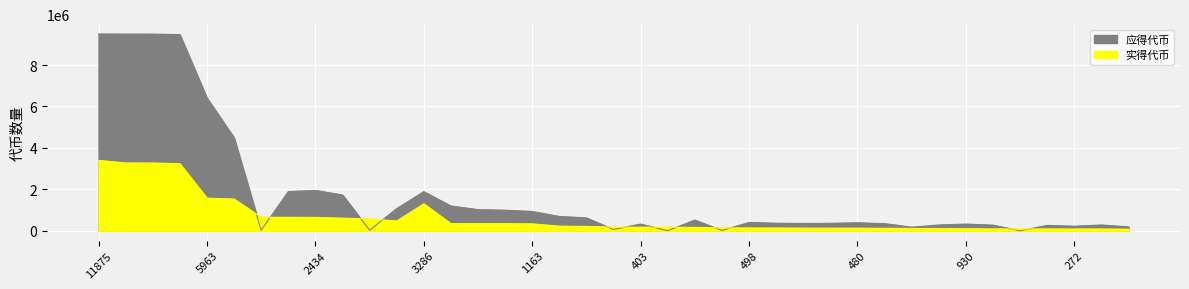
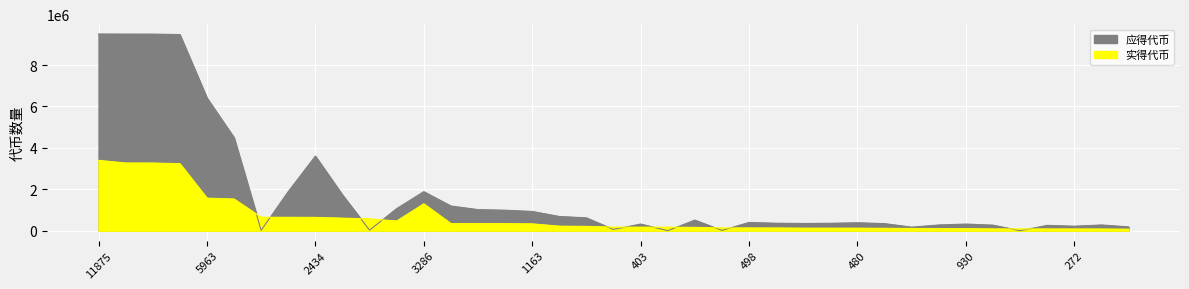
应得代币, 2434: 1900000 -> 3600000
